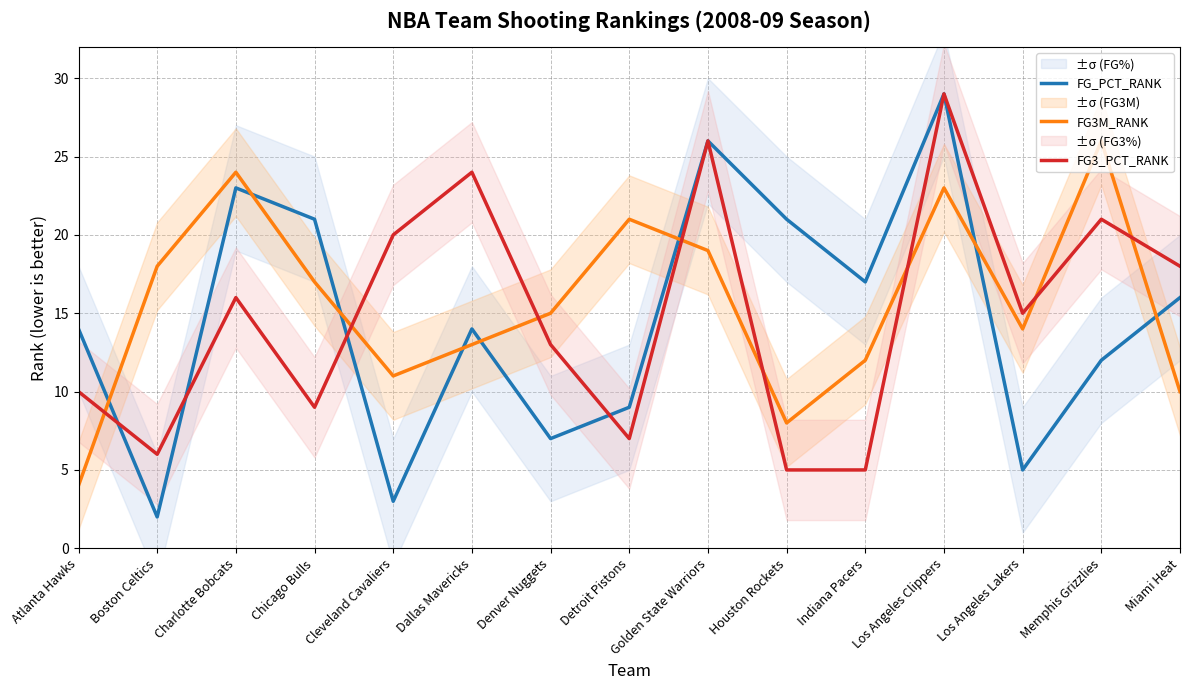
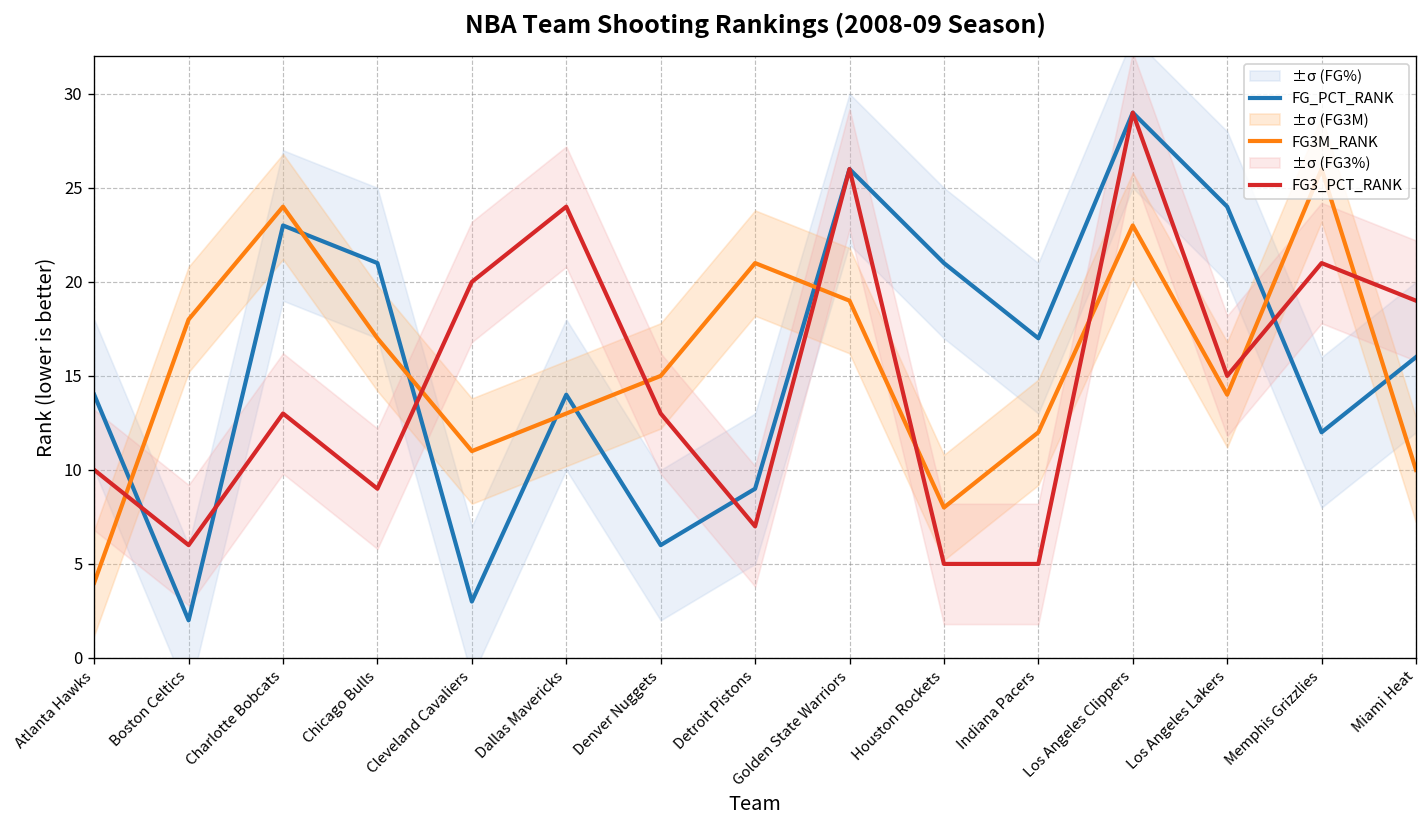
FG3_PCT_RANK, Charlotte Bobcats: 16 -> 13
FG_PCT_RANK, Denver Nuggets: 7 -> 6
FG_PCT_RANK, Los Angeles Lakers: 5 -> 24
FG3_PCT_RANK, Miami Heat: 18 -> 19
